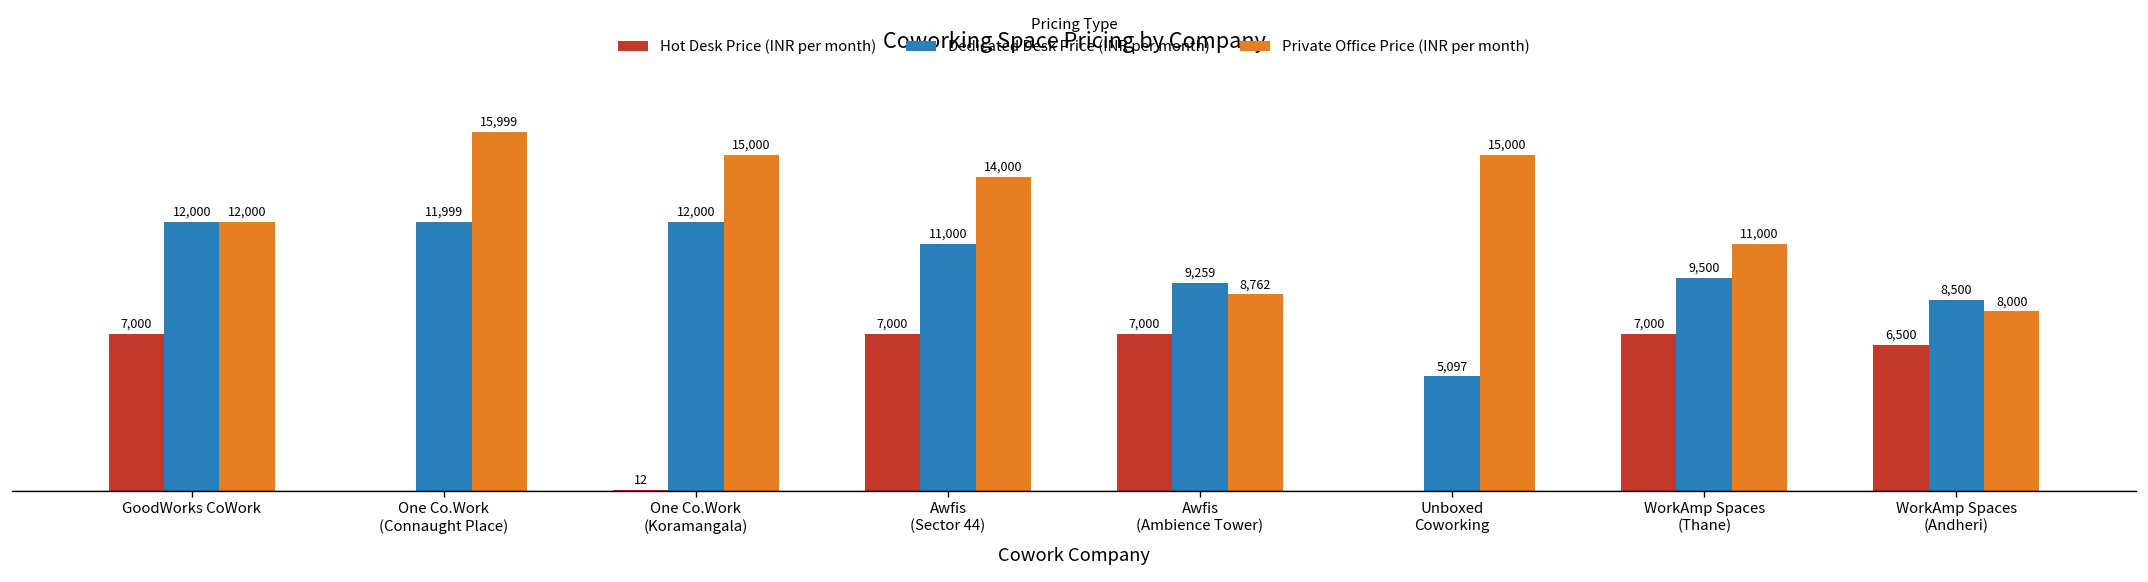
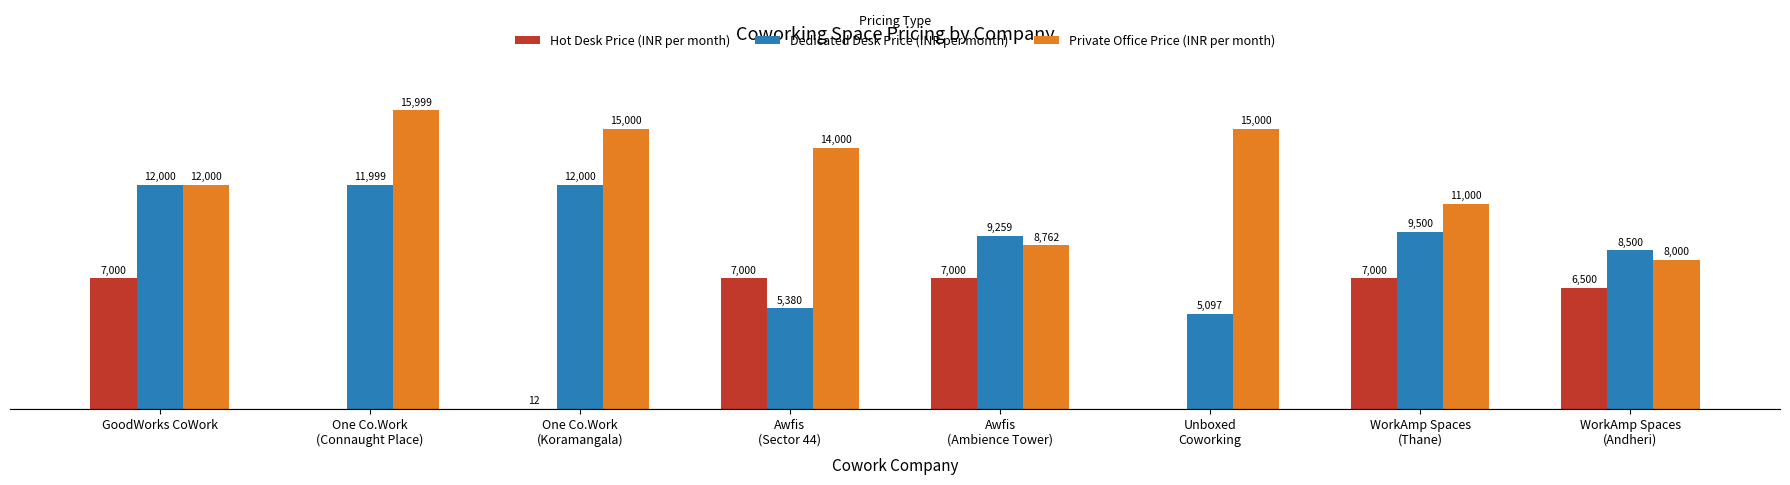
Dedicated Desk Price (INR per month), Awfis (Sector 44): 11,000 -> 5,380
